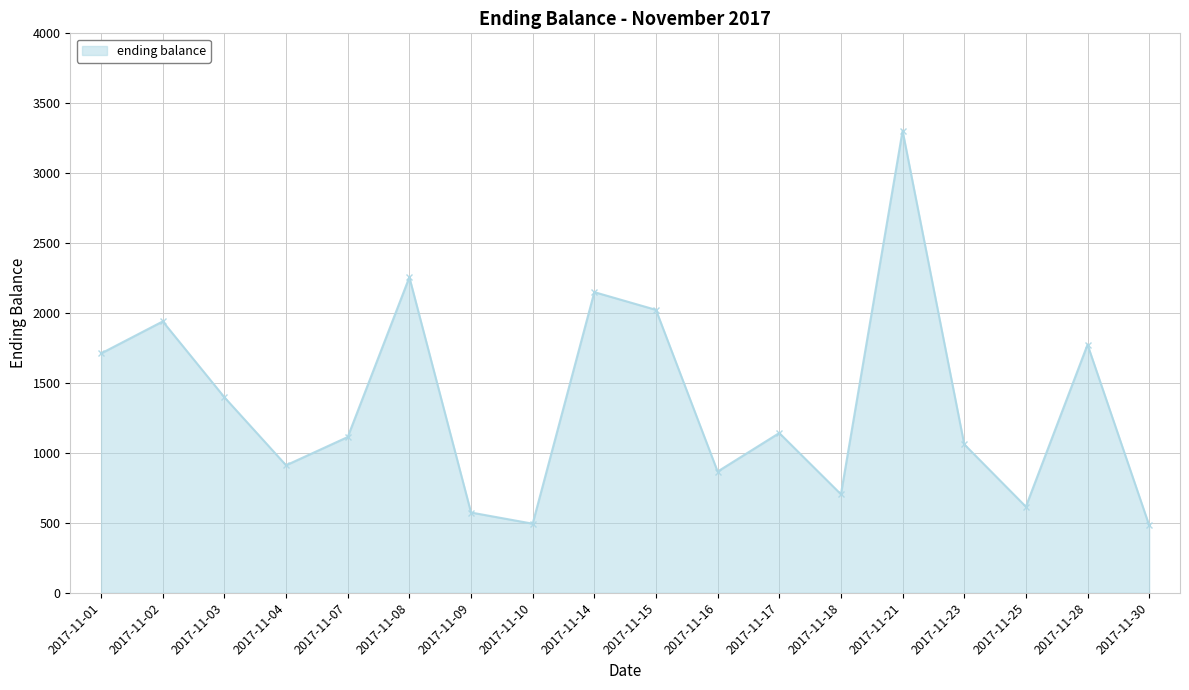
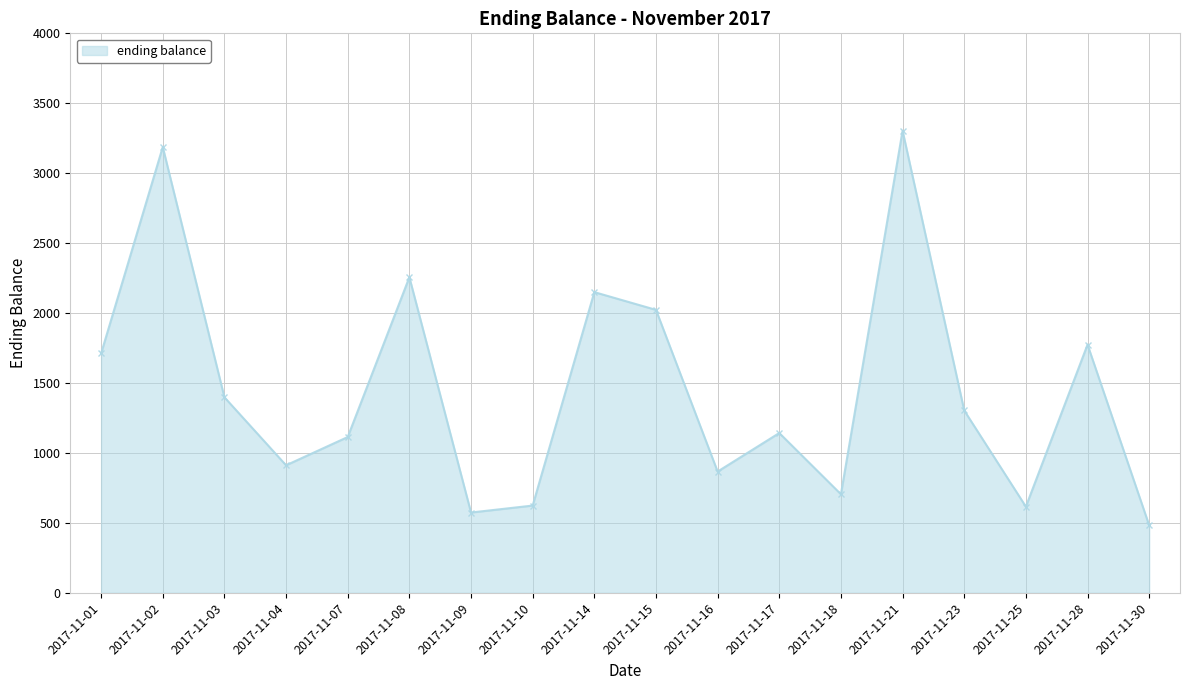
2017-11-02: 1940 -> 3190
2017-11-10: 490 -> 620
2017-11-23: 1060 -> 1300
